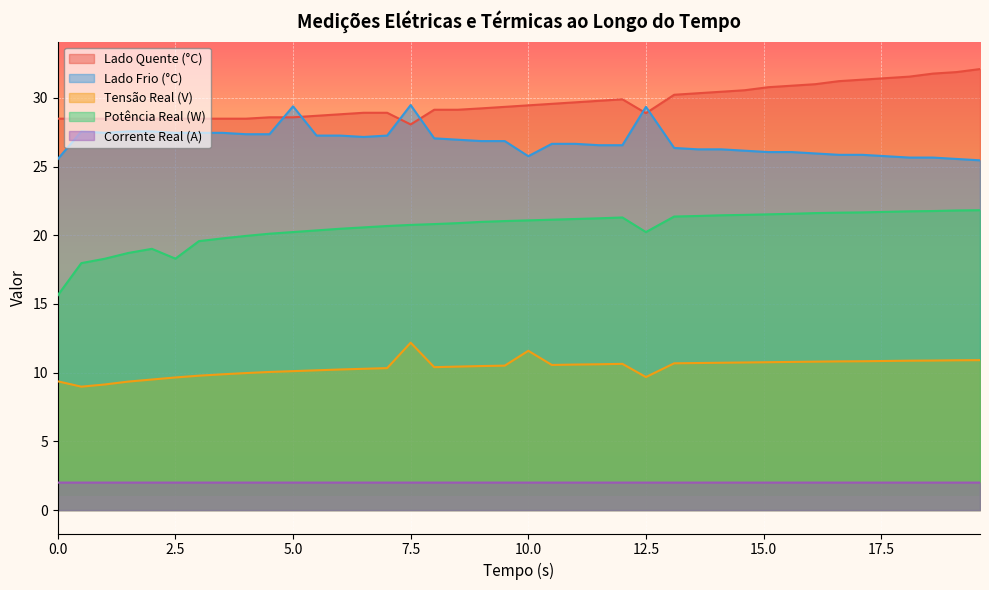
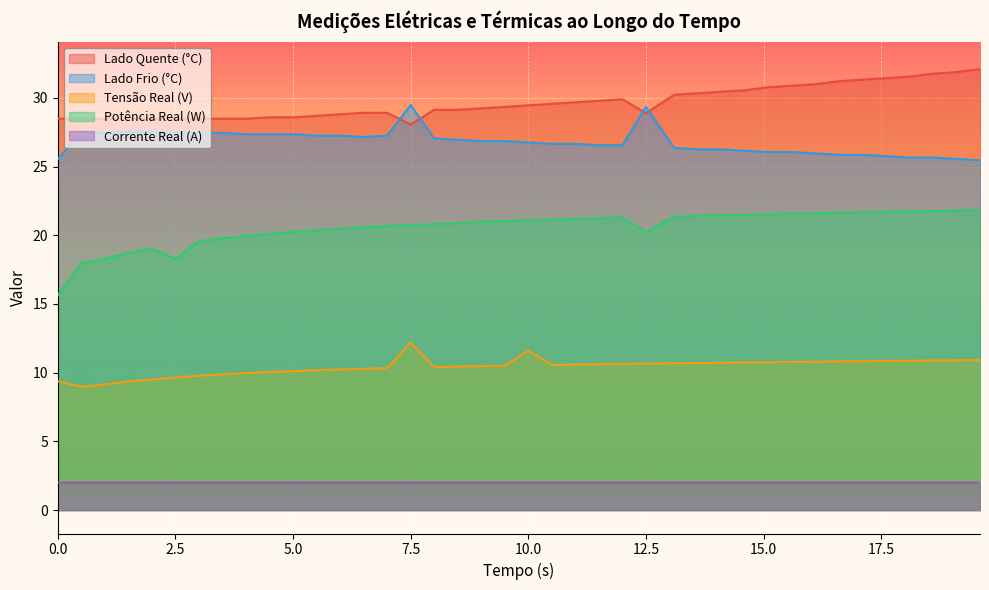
Lado Frio (°C), 5.0: 29.4 -> 27.4
Lado Frio (°C), 10.0: 25.8 -> 26.8
Tensão Real (V), 12.5: 9.7 -> 10.7
